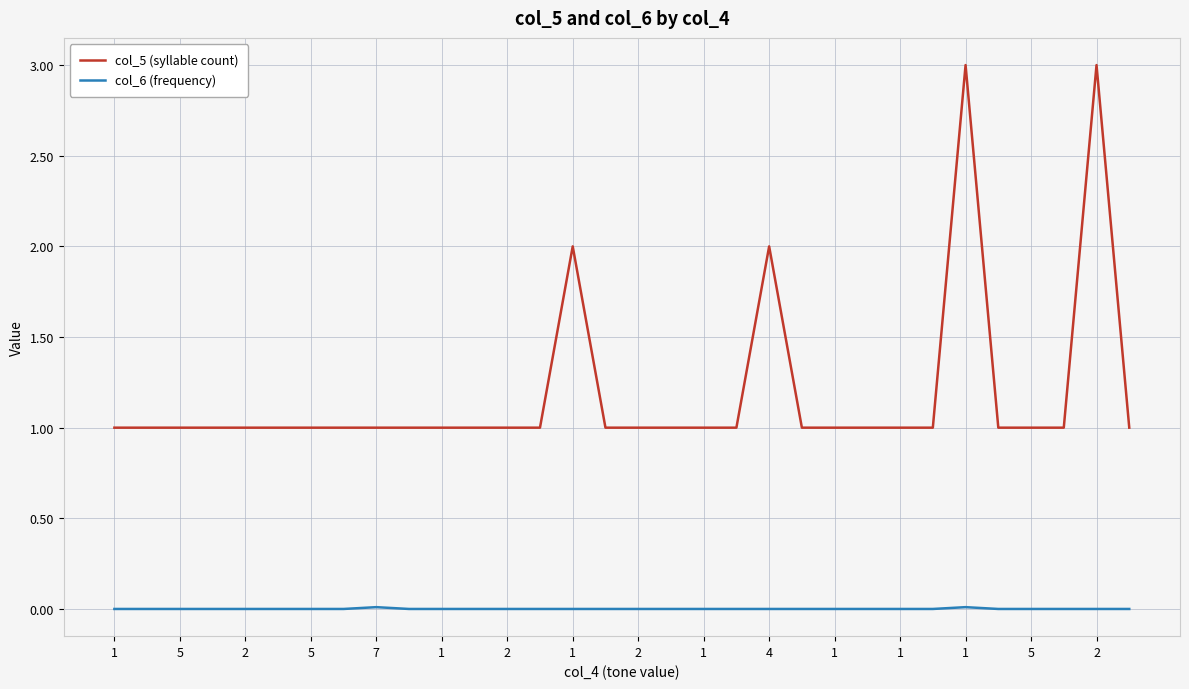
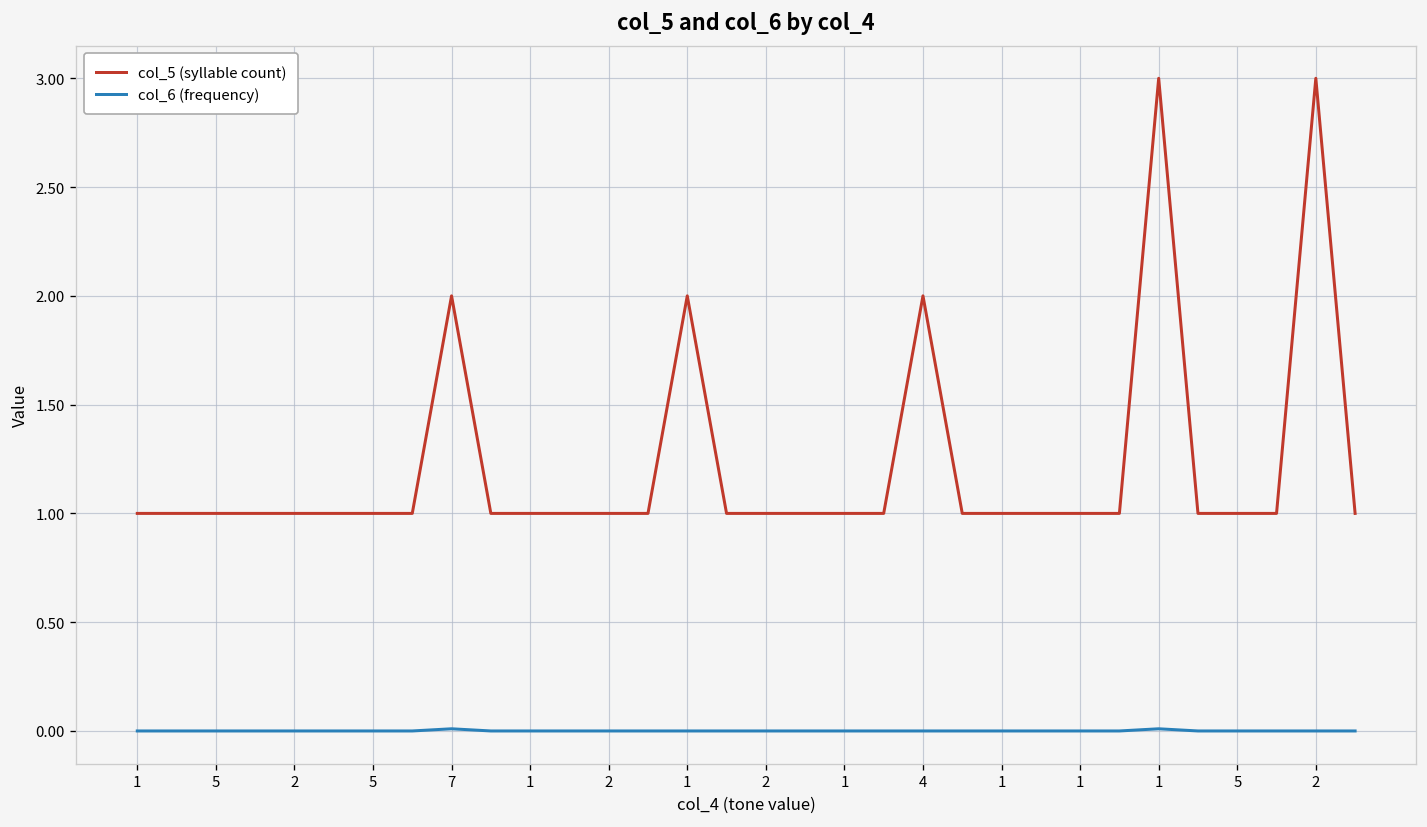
col_5 (syllable count), 7: 1 -> 2
